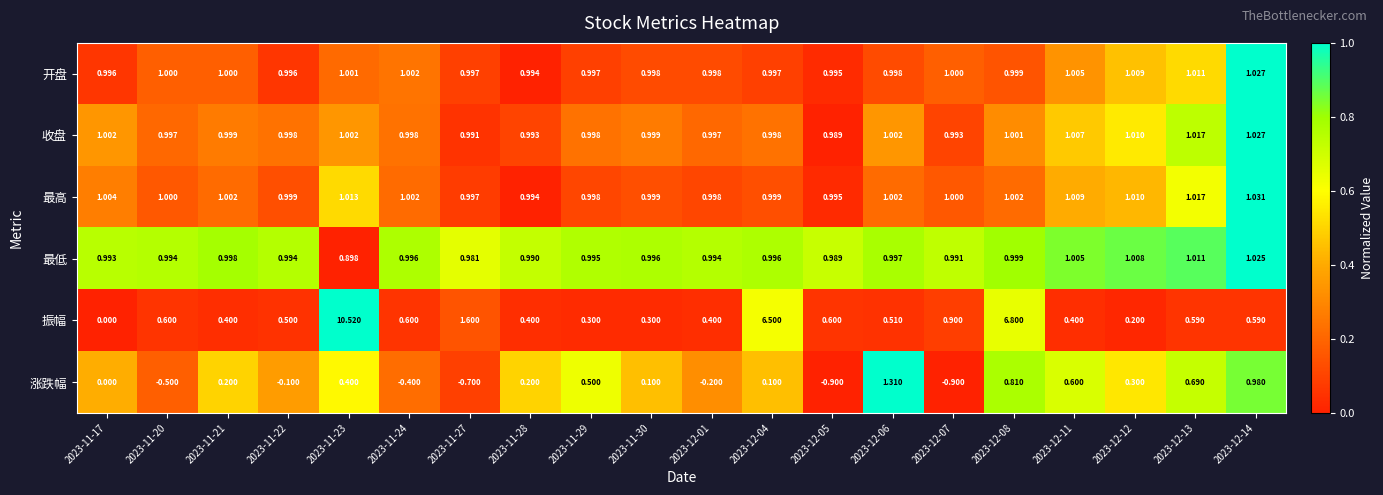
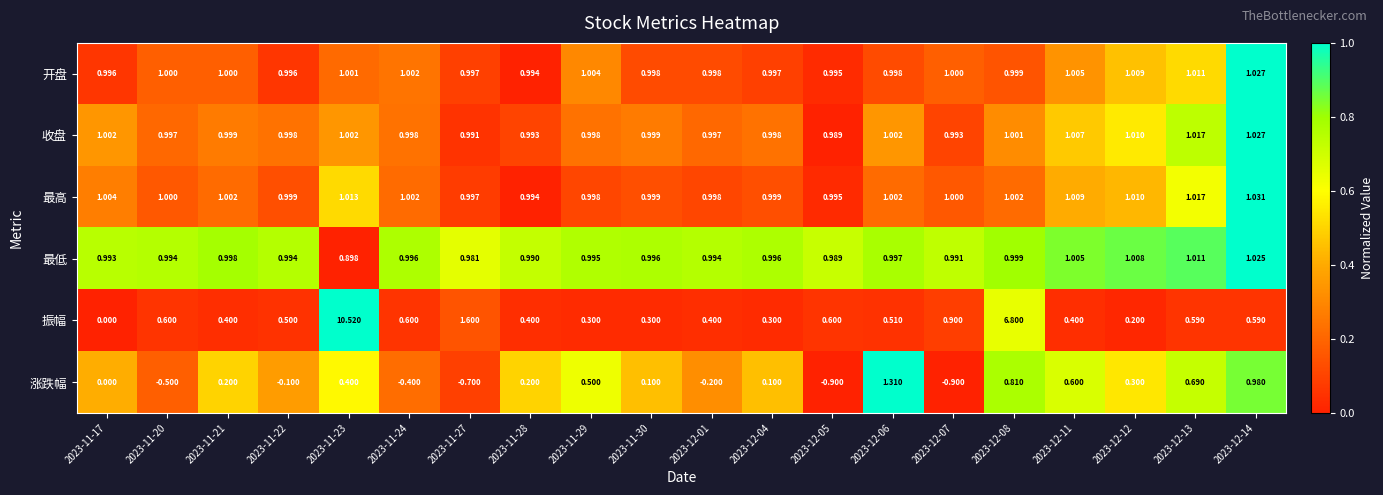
开盘, 2023-11-29: 0.997 -> 1.004
振幅, 2023-12-04: 6.500 -> 0.300
